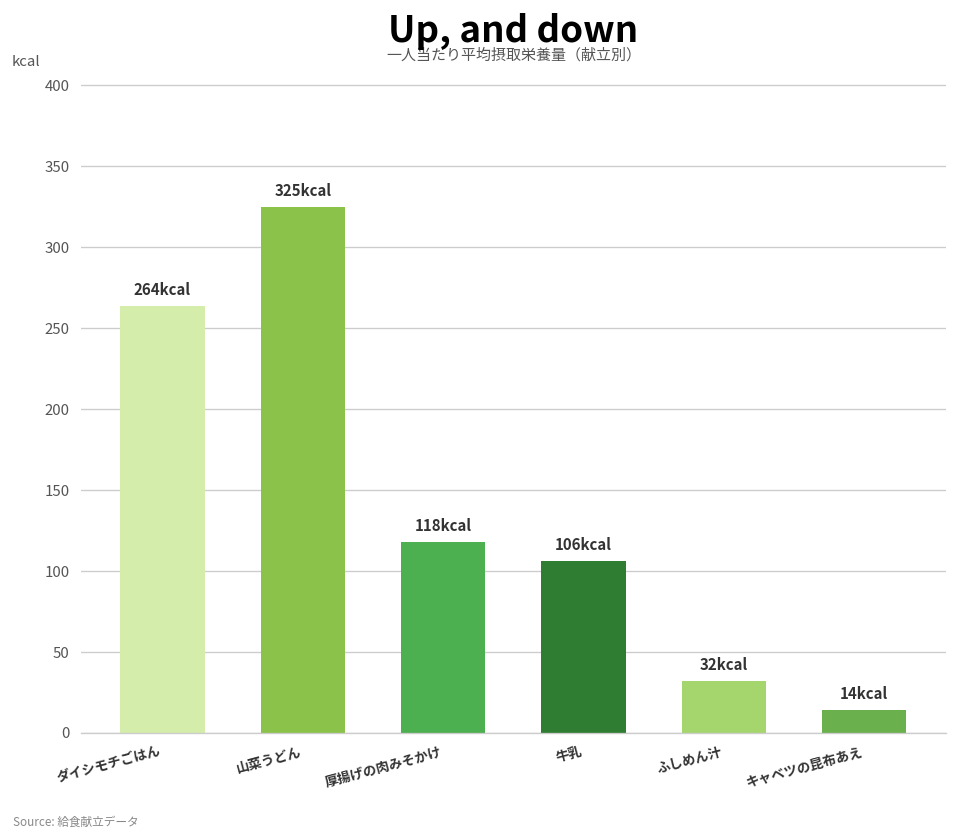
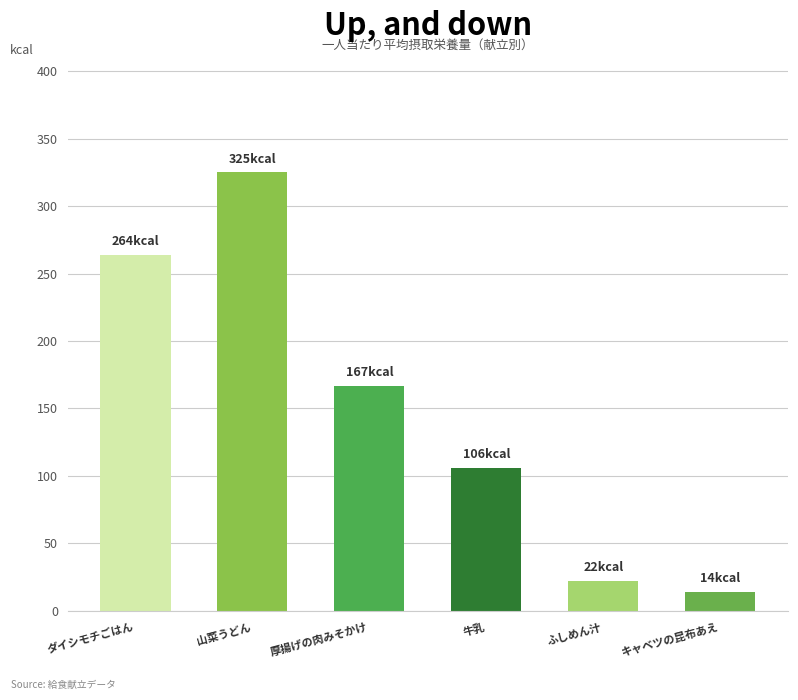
厚揚げの肉みそかけ: 118 -> 167
ふしめん汁: 32 -> 22
